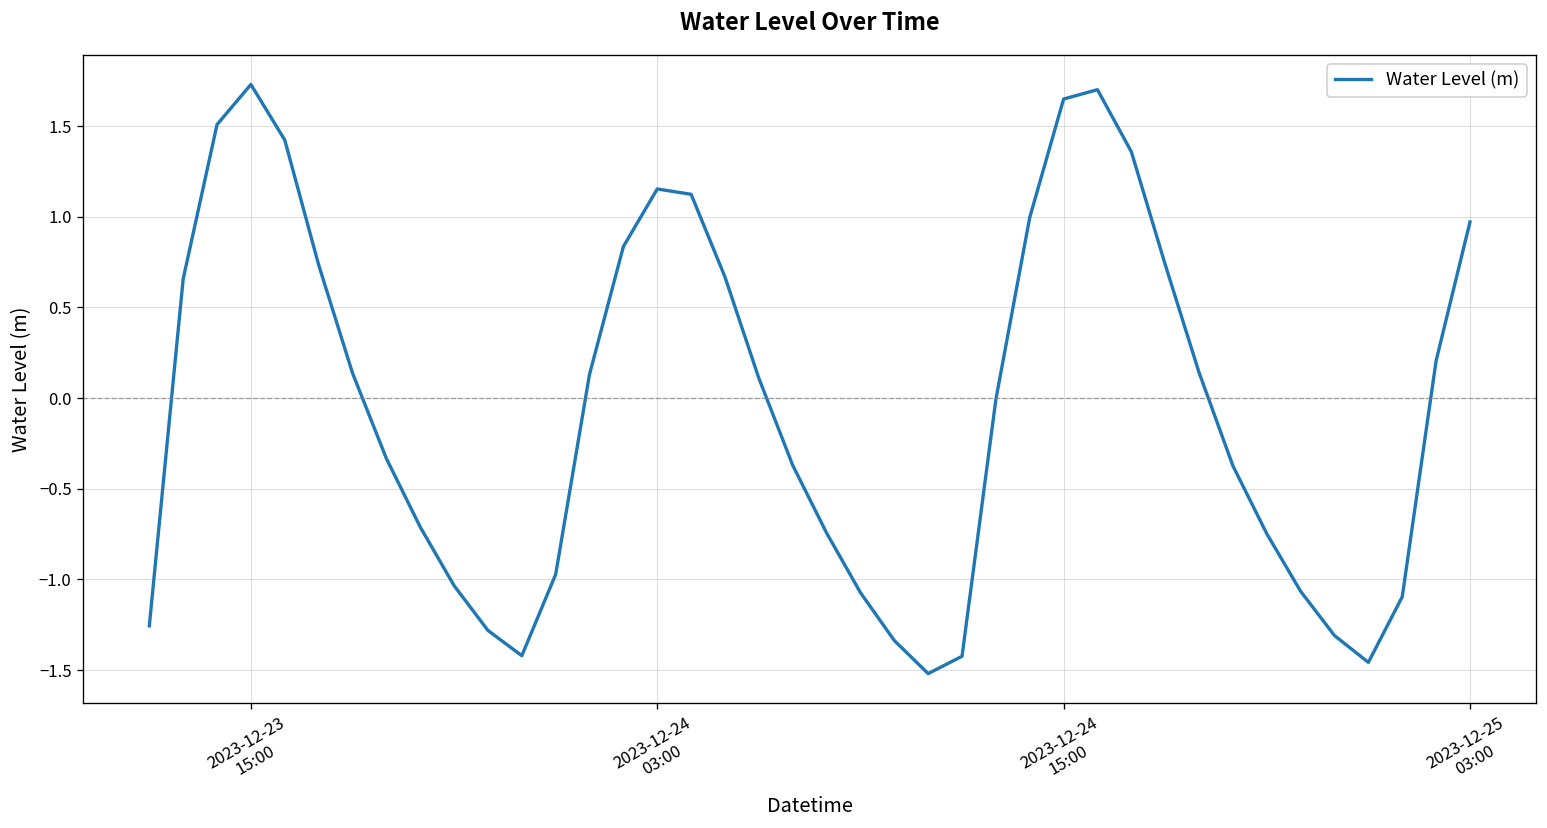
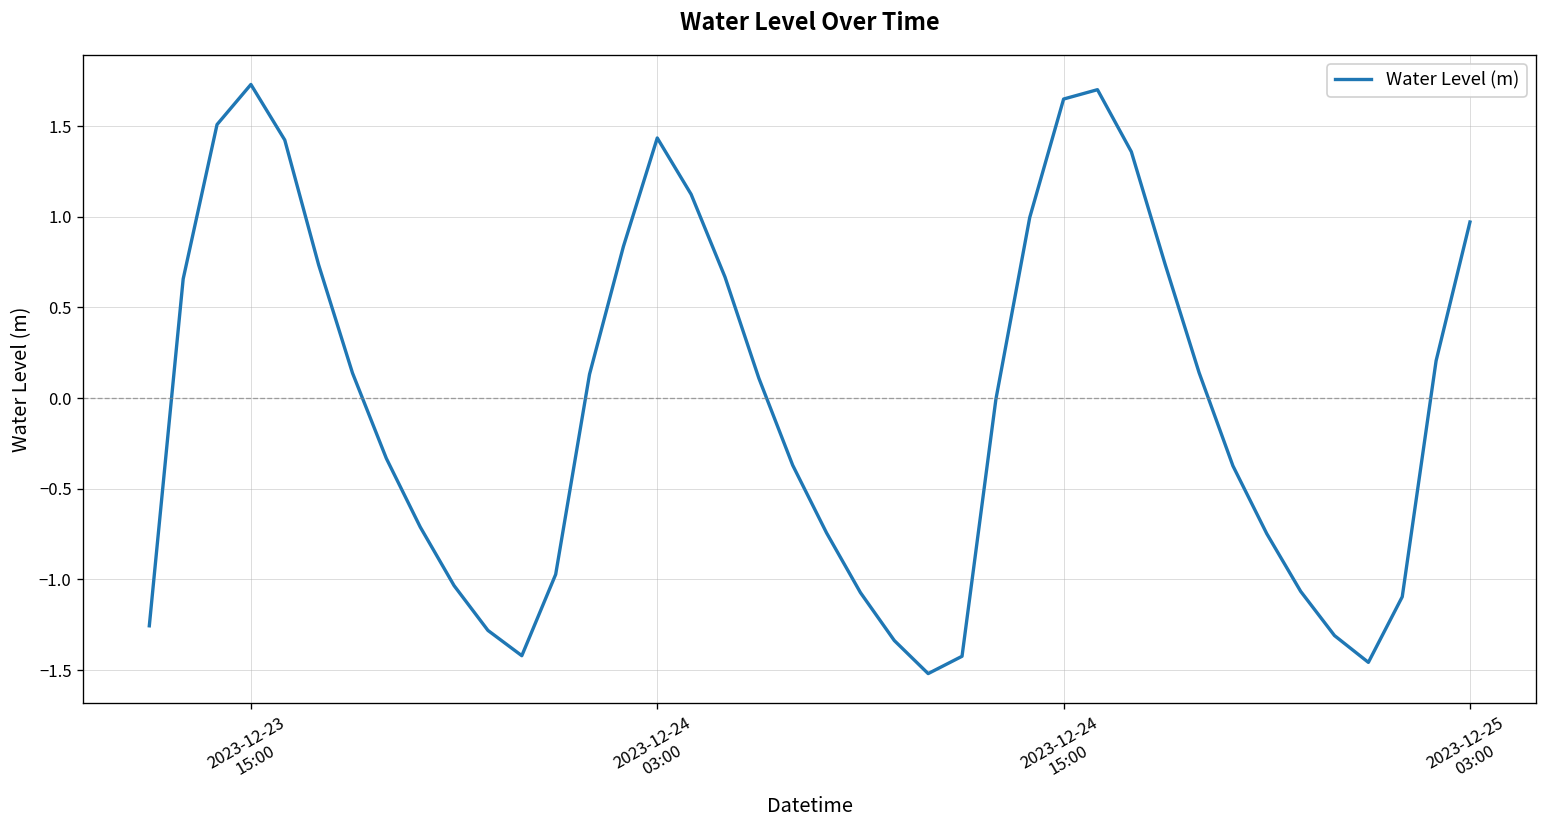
2023-12-24 03:00: 1.15 -> 1.43
